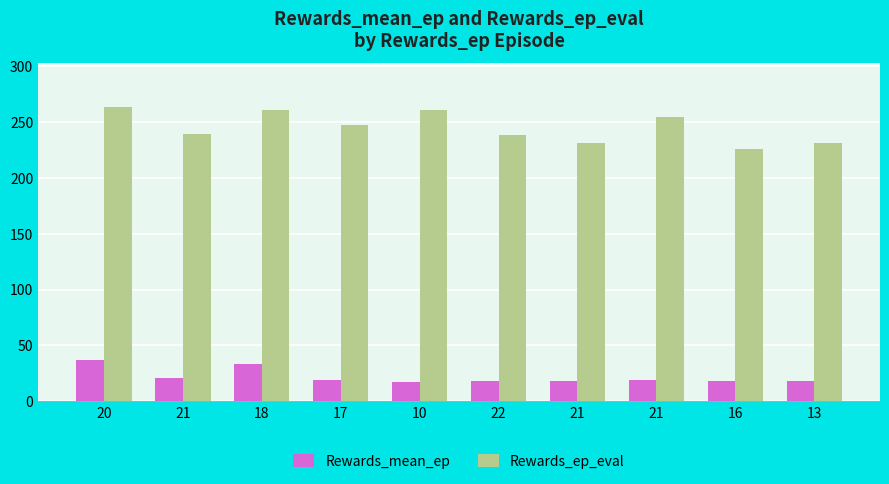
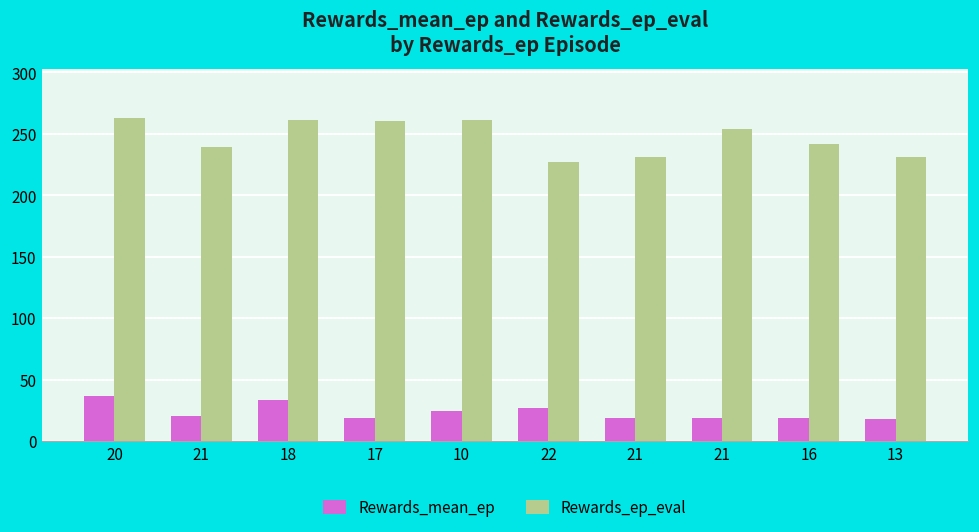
Rewards_ep_eval, 17: 247 -> 260
Rewards_mean_ep, 10: 17 -> 24
Rewards_mean_ep, 22: 18 -> 27
Rewards_ep_eval, 22: 238 -> 227
Rewards_ep_eval, 16: 226 -> 242
